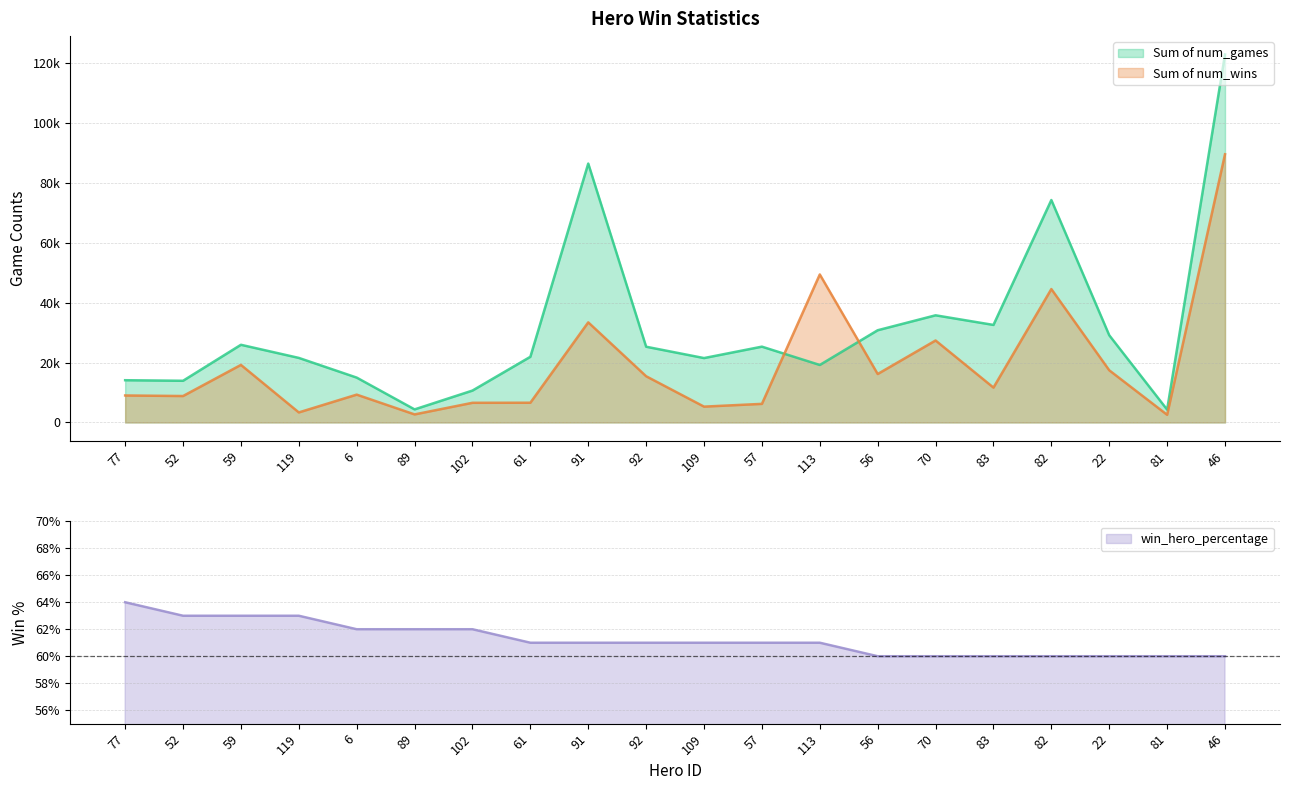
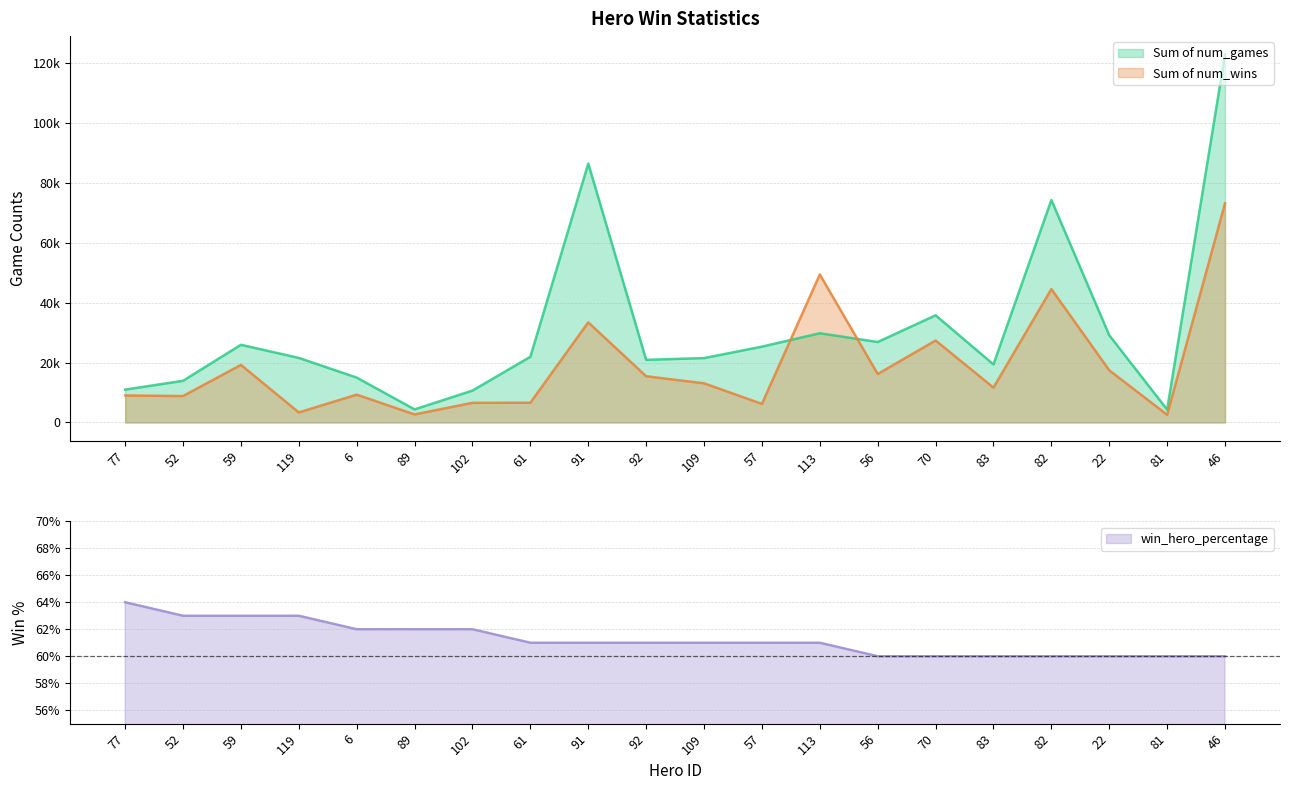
Hero Win Statistics, Sum of num_games, 77: 14000 -> 11000
Hero Win Statistics, Sum of num_games, 92: 25000 -> 21000
Hero Win Statistics, Sum of num_wins, 109: 5000 -> 13000
Hero Win Statistics, Sum of num_games, 113: 19000 -> 30000
Hero Win Statistics, Sum of num_games, 56: 31000 -> 27000
Hero Win Statistics, Sum of num_games, 83: 33000 -> 19000
Hero Win Statistics, Sum of num_wins, 46: 89000 -> 73000
